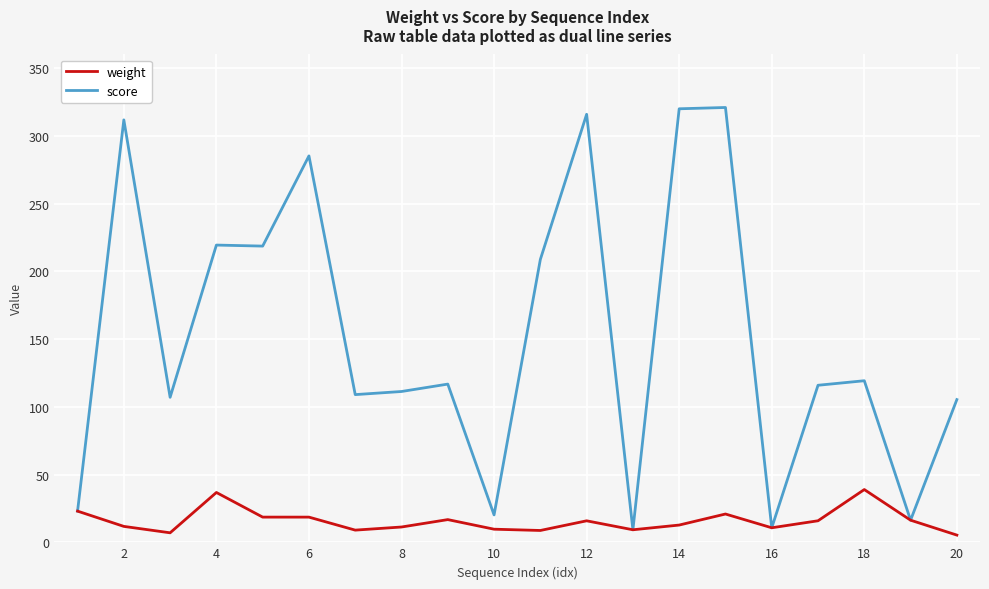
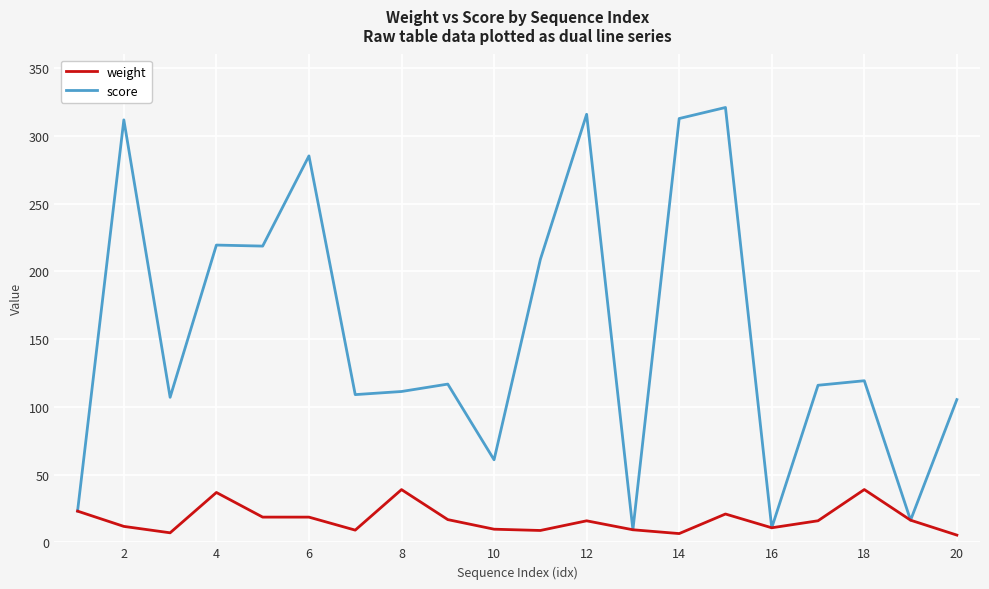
weight, 8: 11 -> 39
score, 10: 20 -> 61
weight, 14: 13 -> 6
score, 14: 320 -> 313
